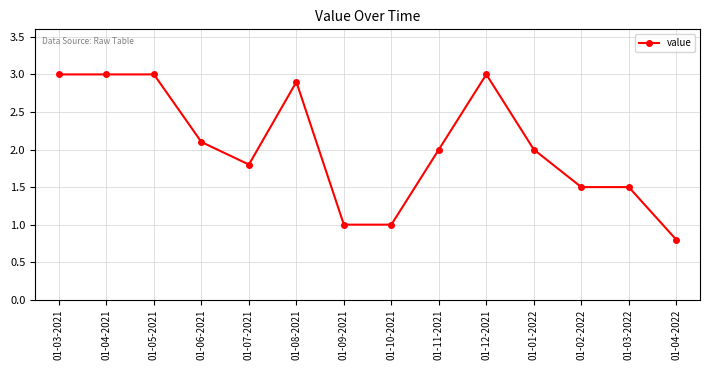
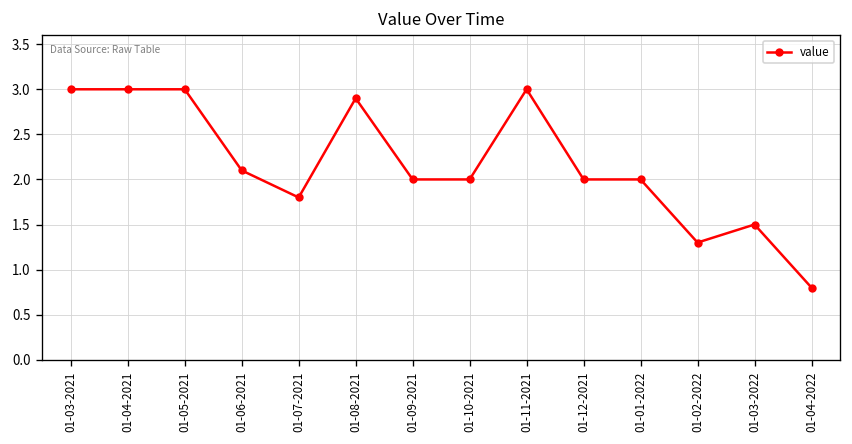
01-09-2021: 1 -> 2
01-10-2021: 1 -> 2
01-11-2021: 2 -> 3
01-12-2021: 3 -> 2
01-02-2022: 1.5 -> 1.3
